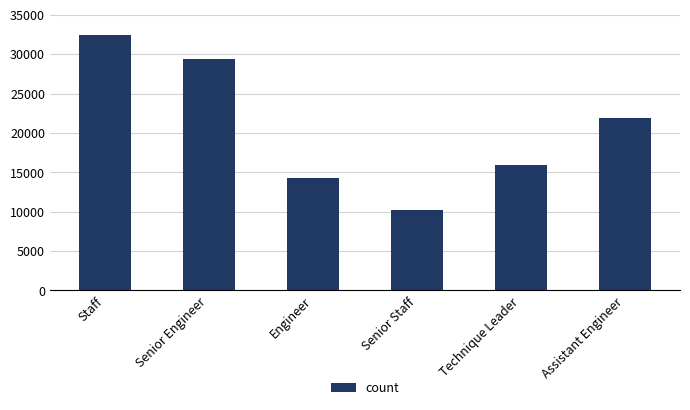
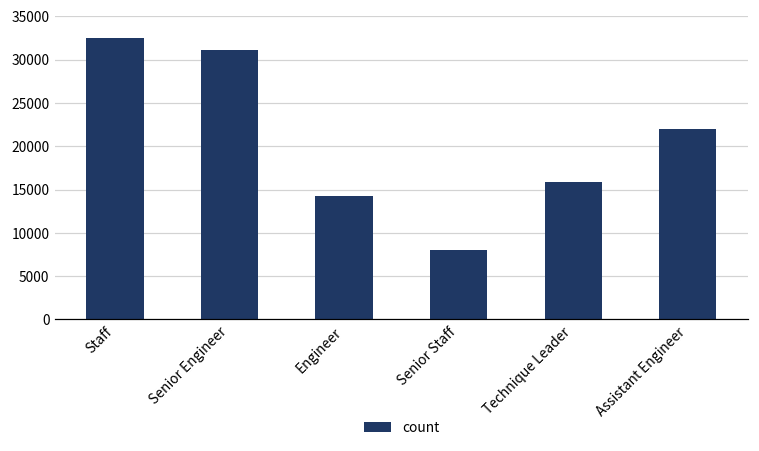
Senior Engineer: 29000 -> 31000
Senior Staff: 10000 -> 8000
